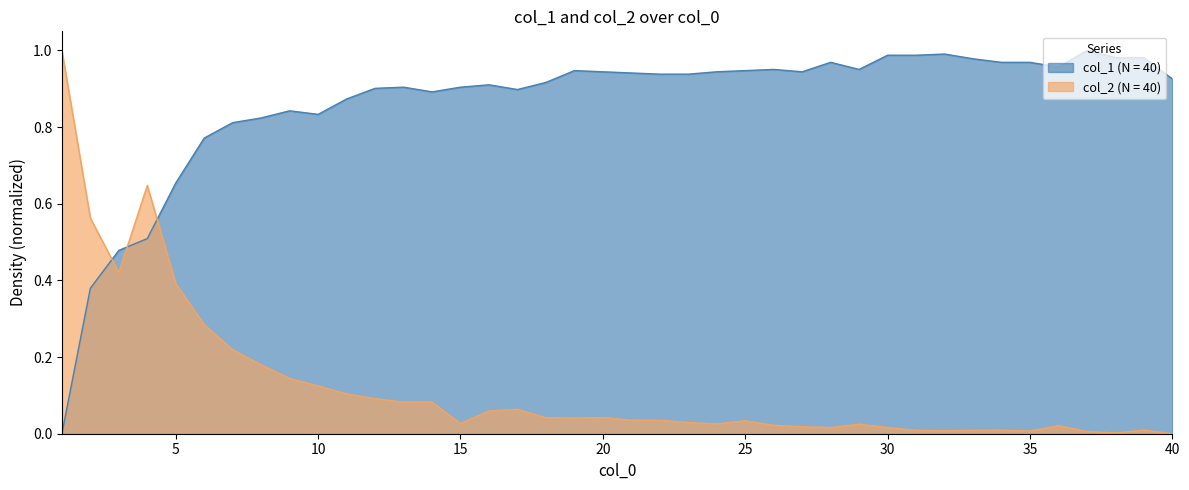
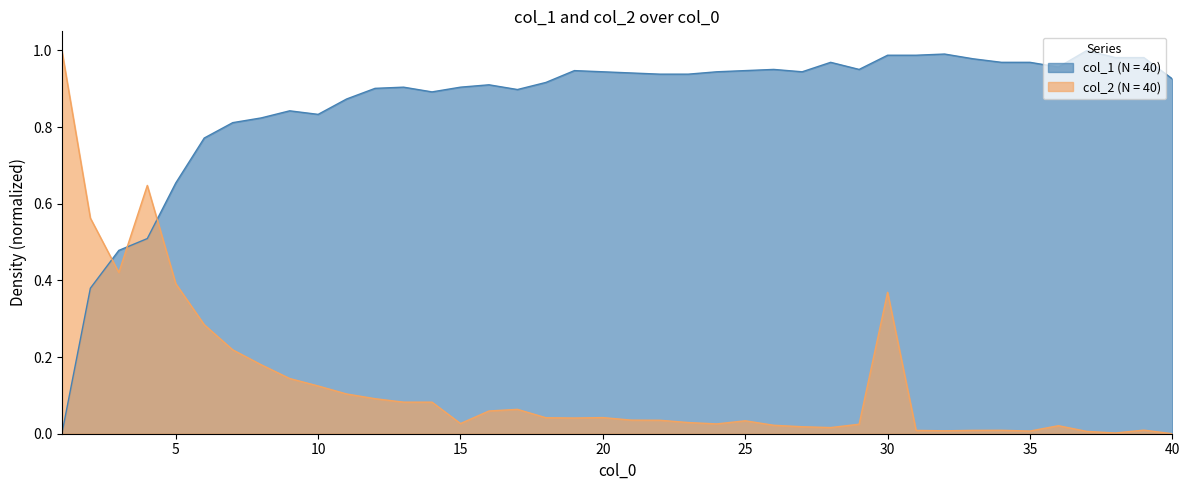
col_2 (N = 40), 30: 0.02 -> 0.37
